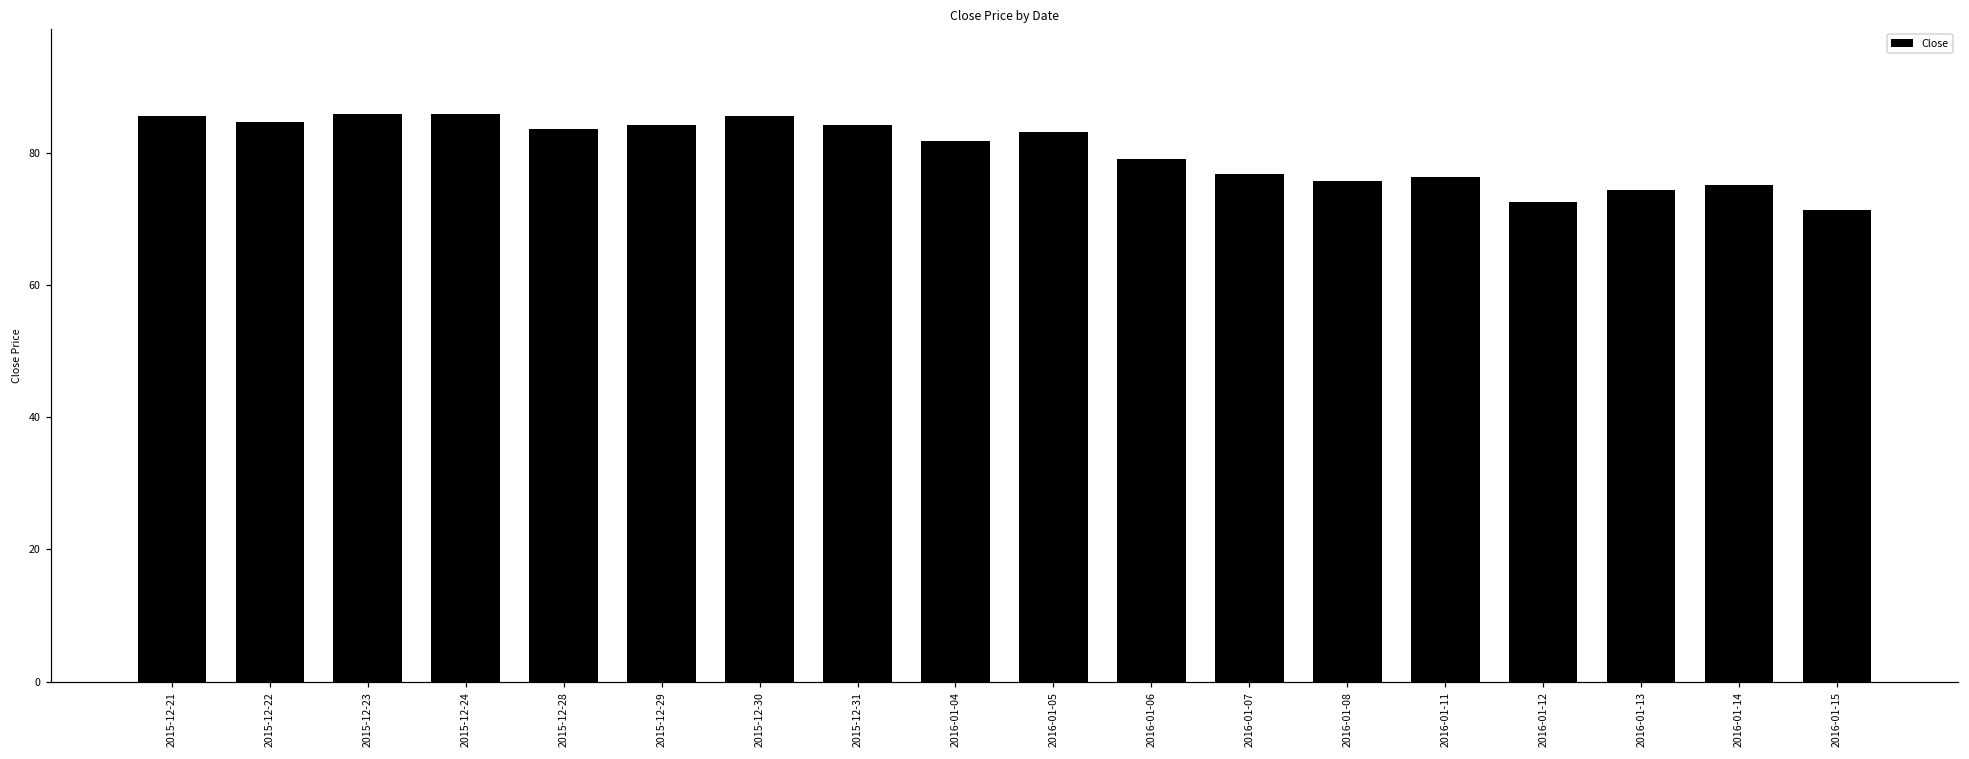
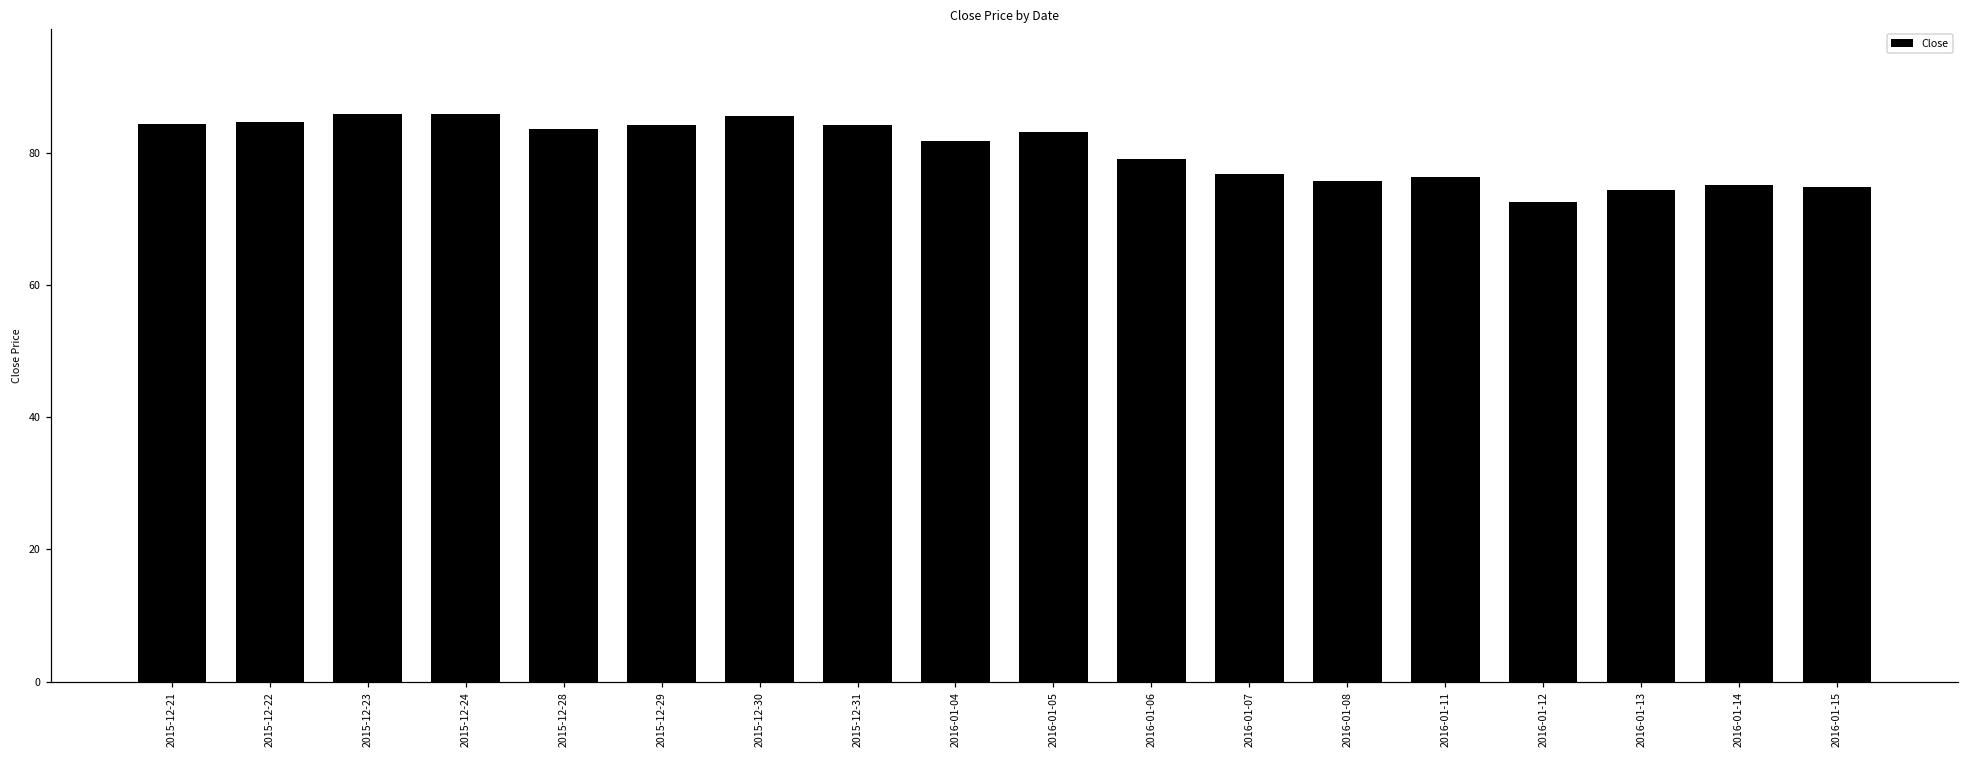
2015-12-21: 86 -> 84
2016-01-15: 71 -> 75
